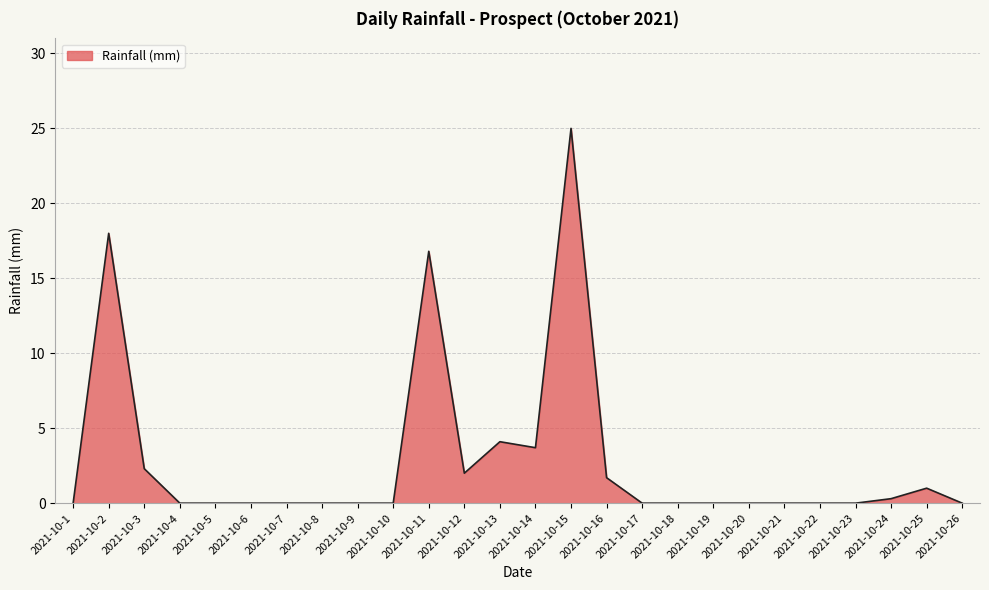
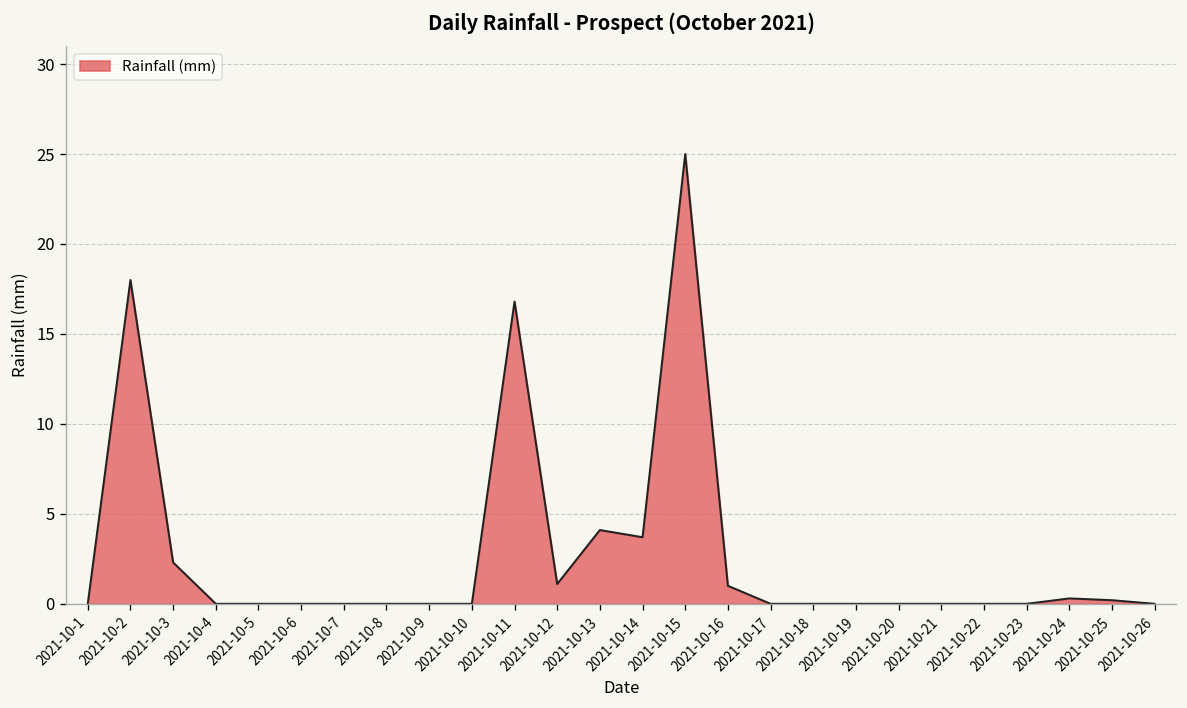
2021-10-12: 2.0 -> 1.1
2021-10-16: 1.7 -> 1.0
2021-10-25: 1.0 -> 0.2
